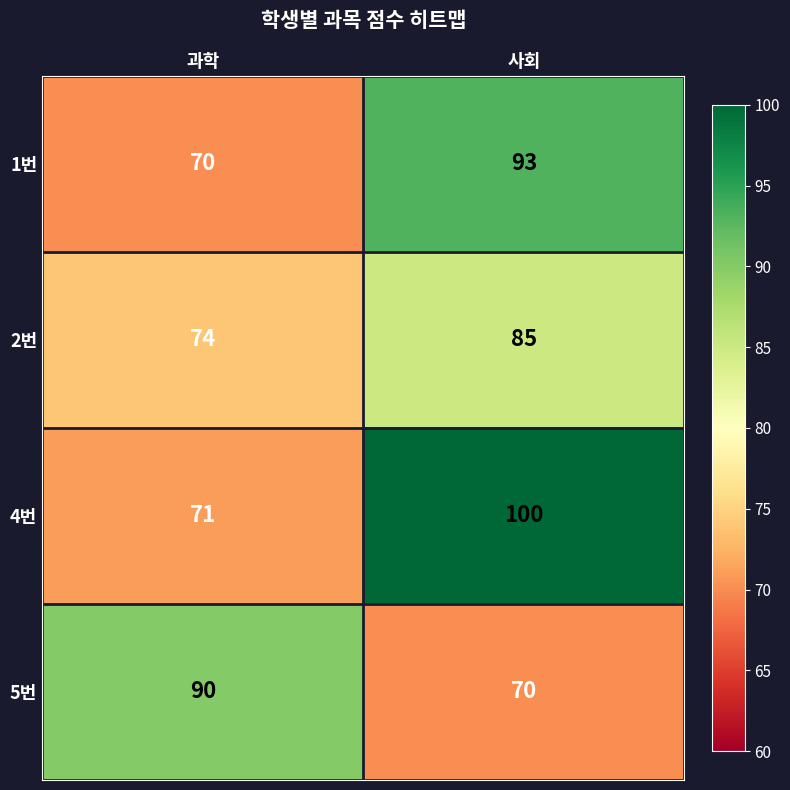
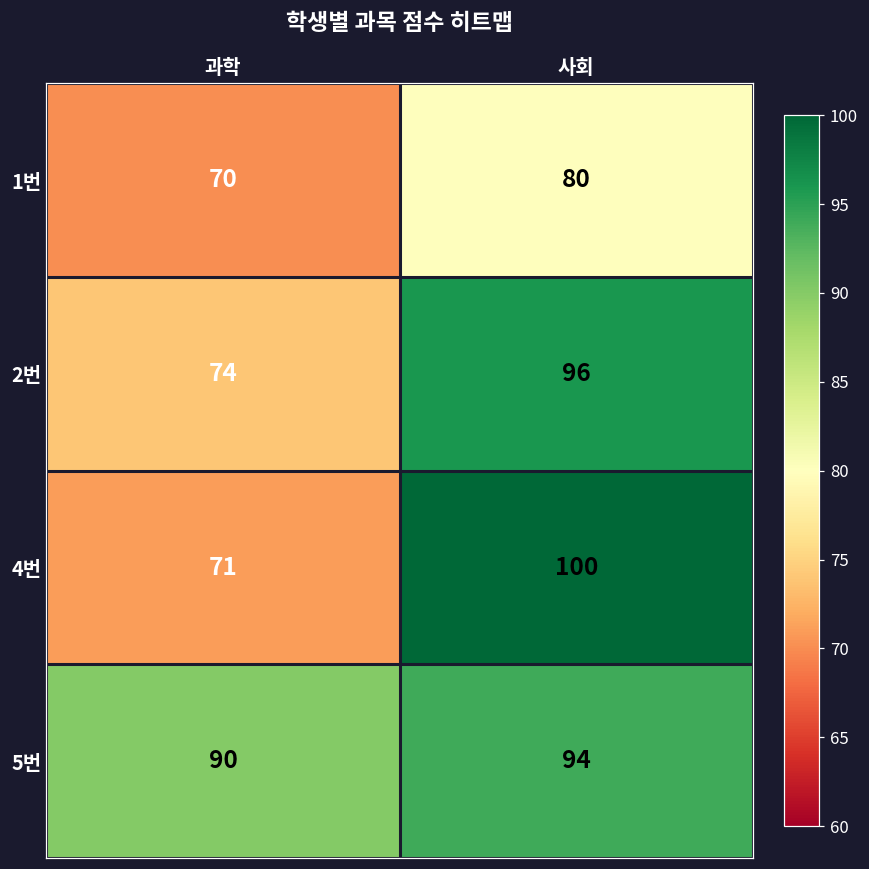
1번, 사회: 93 -> 80
2번, 사회: 85 -> 96
5번, 사회: 70 -> 94
